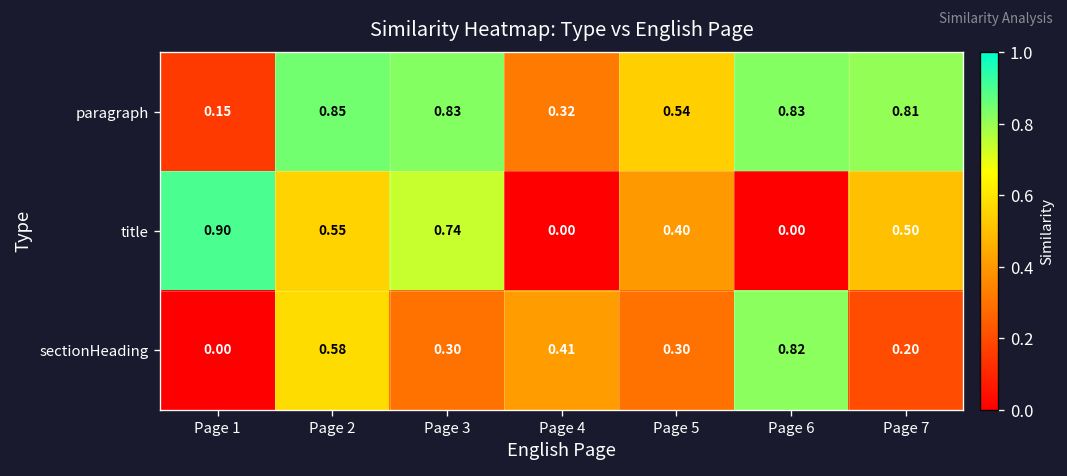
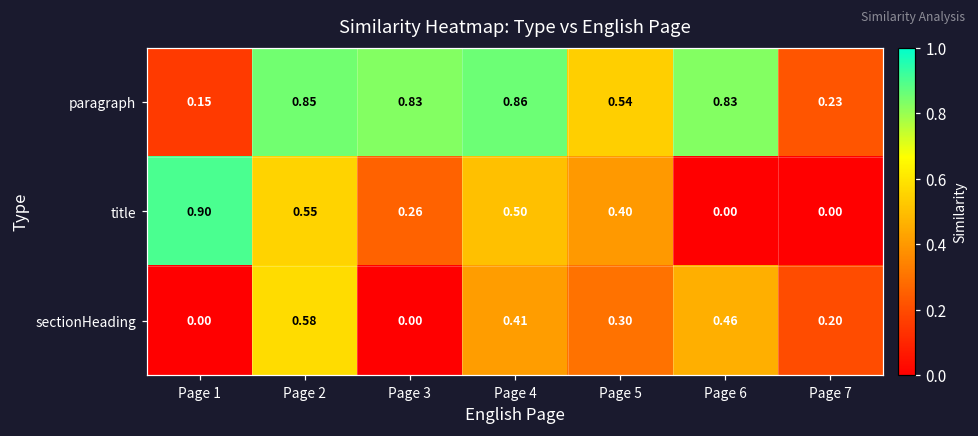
paragraph, Page 4: 0.32 -> 0.86
paragraph, Page 7: 0.81 -> 0.23
title, Page 3: 0.74 -> 0.26
title, Page 4: 0.00 -> 0.50
title, Page 7: 0.50 -> 0.00
sectionHeading, Page 3: 0.30 -> 0.00
sectionHeading, Page 6: 0.82 -> 0.46
